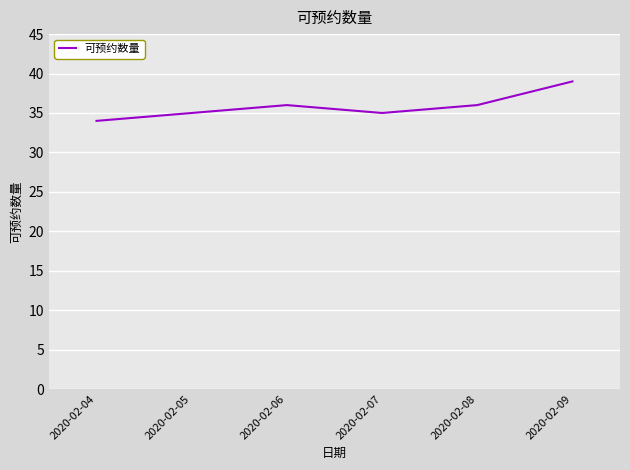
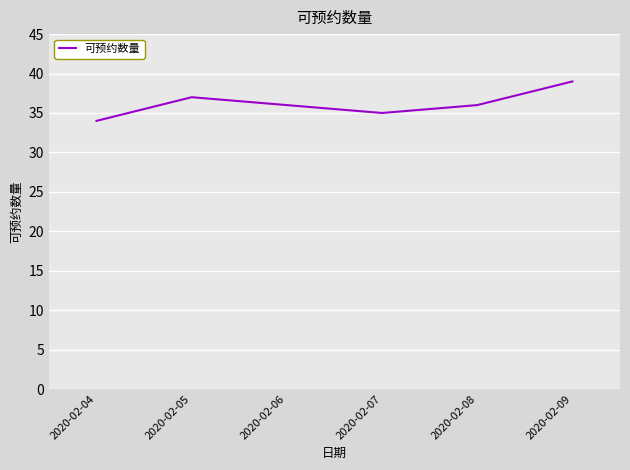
2020-02-05: 35 -> 37
